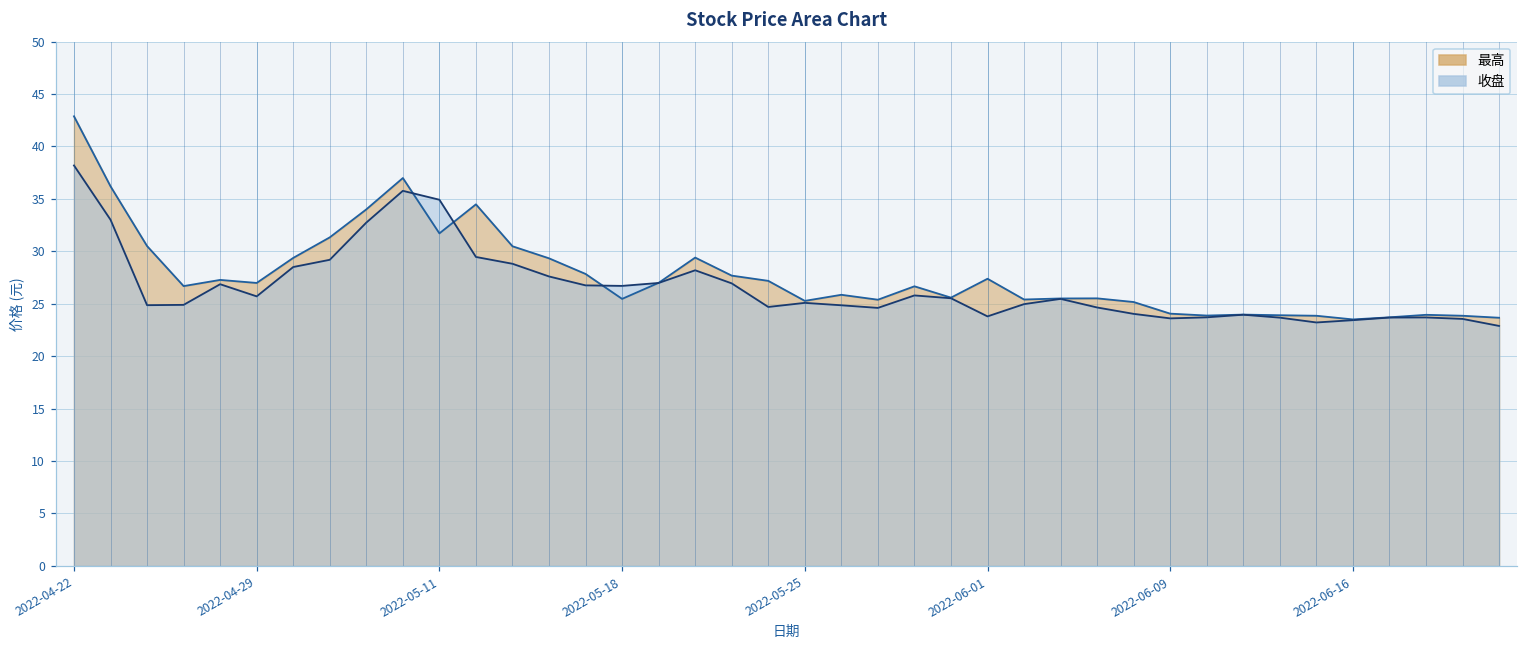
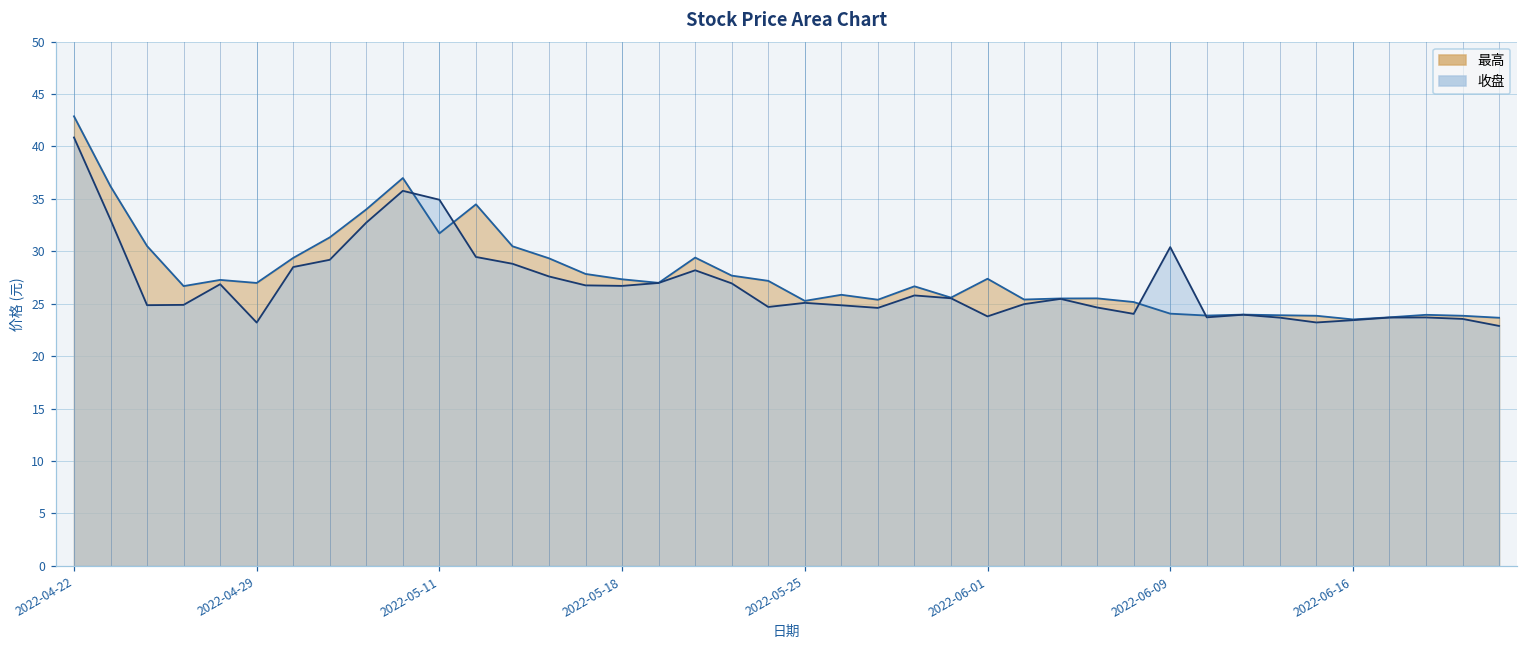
收盘, 2022-04-22: 38 -> 41
收盘, 2022-04-29: 26 -> 23
最高, 2022-05-18: 25 -> 27
收盘, 2022-06-09: 24 -> 30
